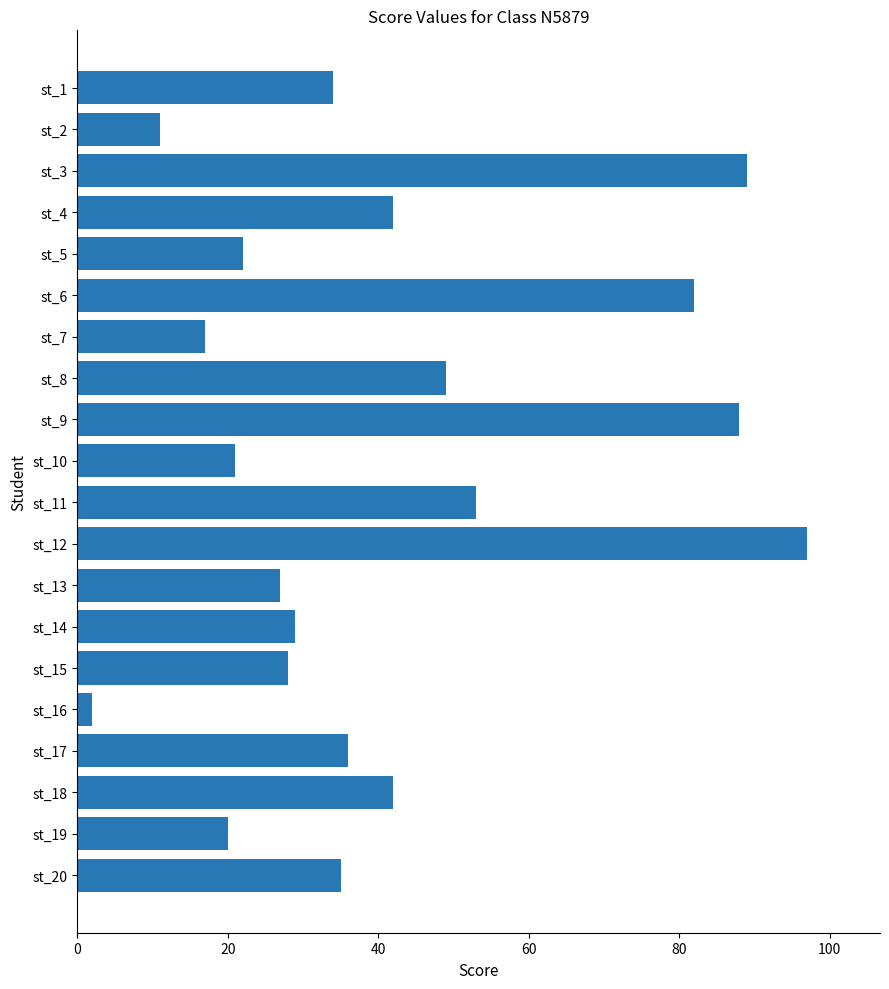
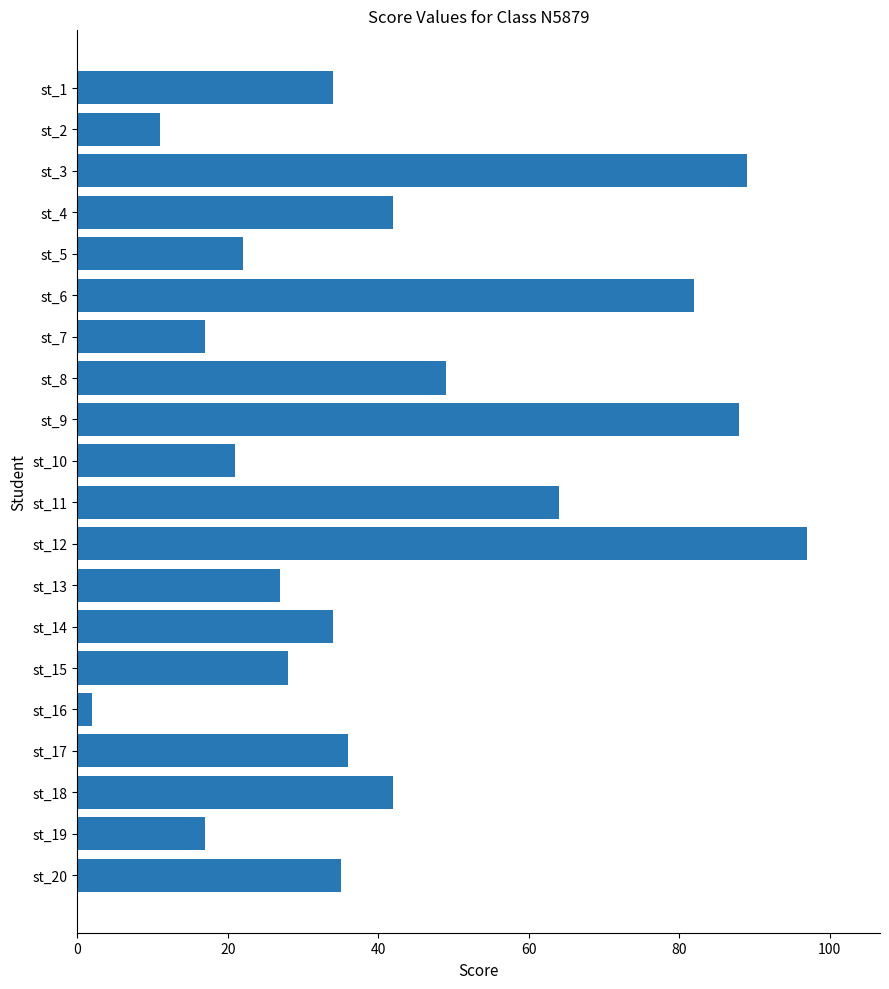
st_11: 53 -> 64
st_14: 29 -> 34
st_19: 20 -> 17
